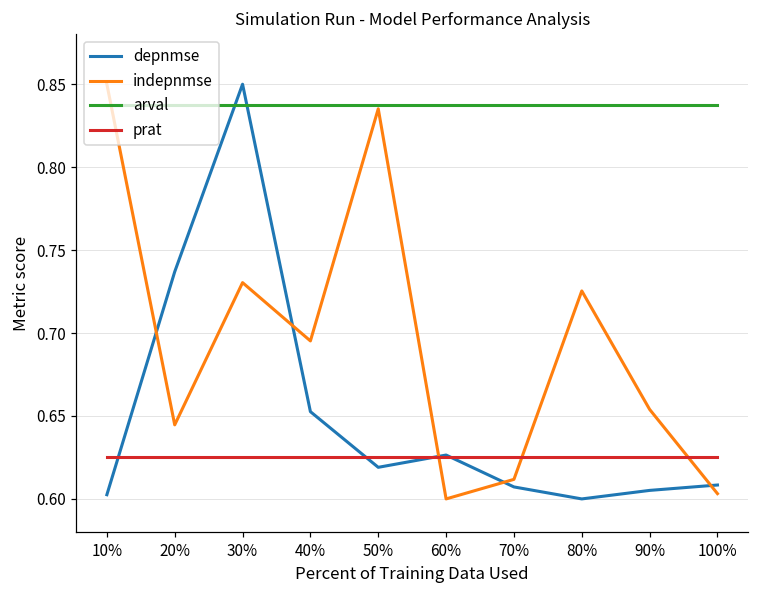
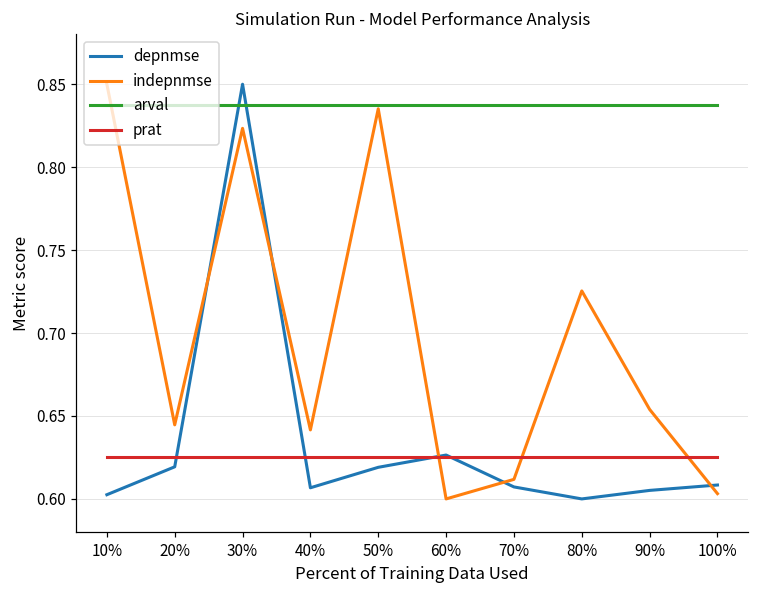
depnmse, 20%: 0.737 -> 0.619
indepnmse, 30%: 0.730 -> 0.823
depnmse, 40%: 0.653 -> 0.607
indepnmse, 40%: 0.695 -> 0.642
